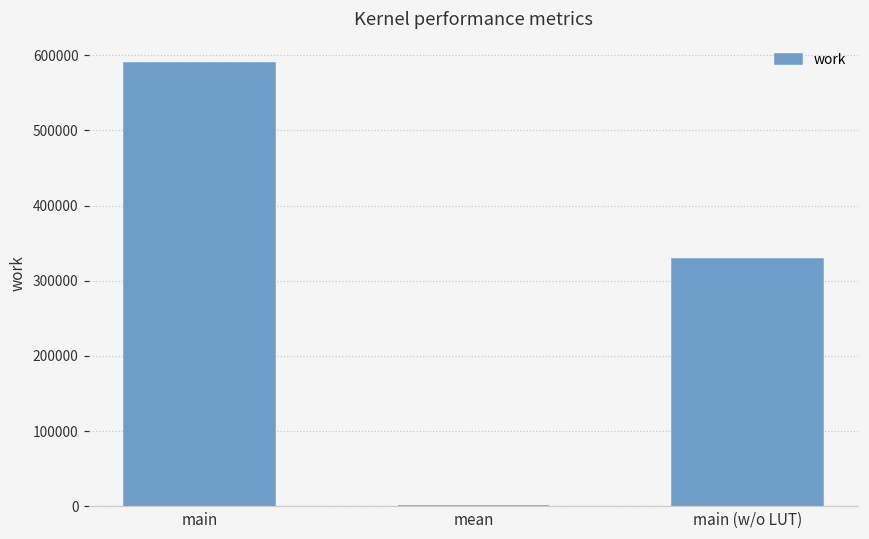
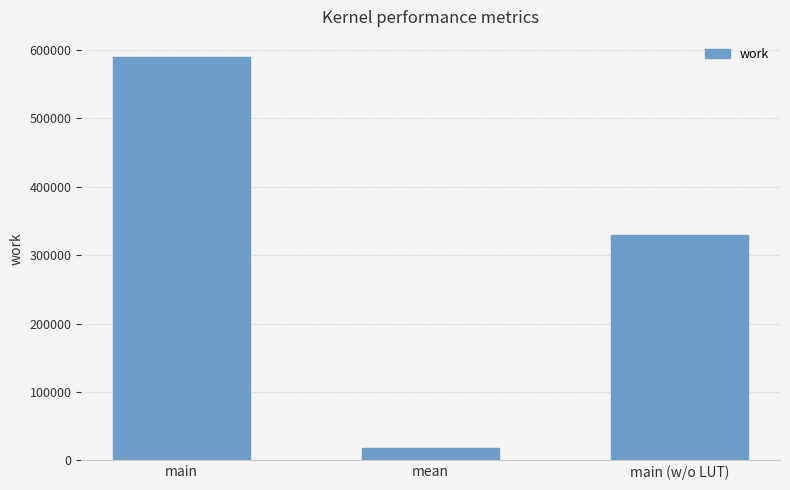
mean: 0 -> 20000
